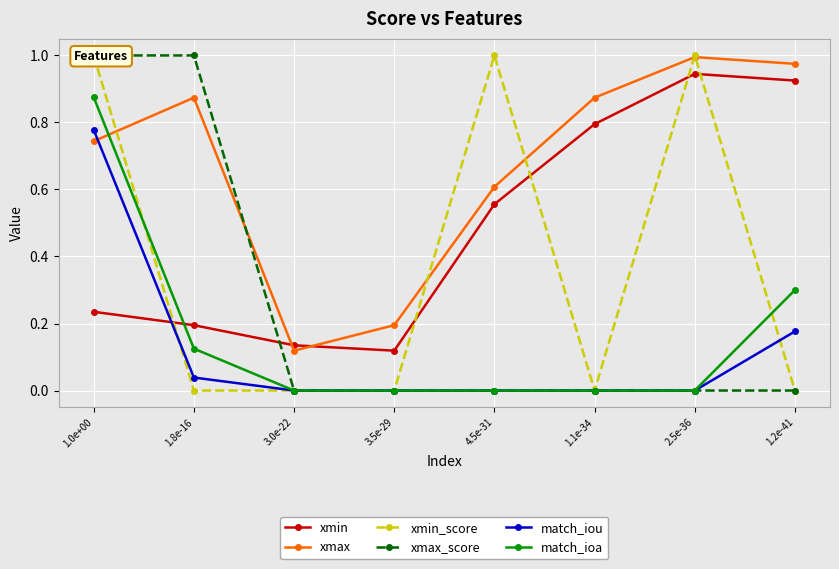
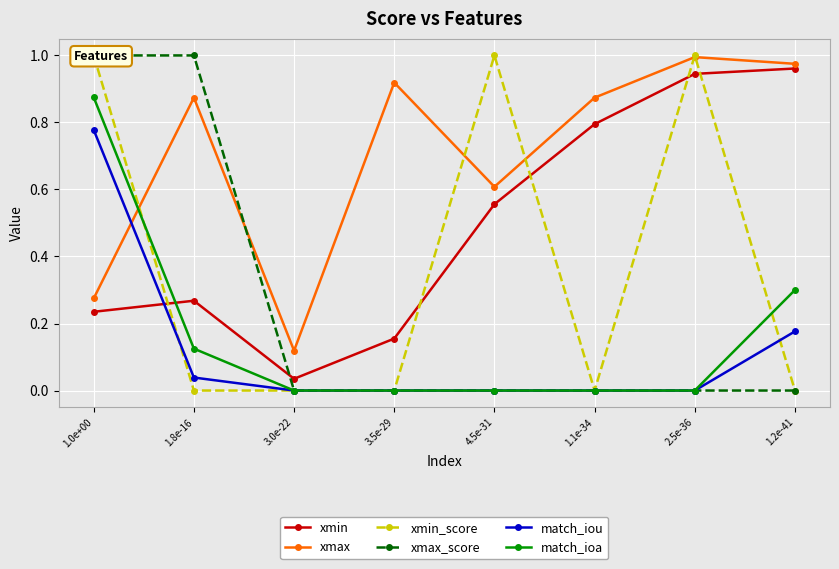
xmax, 1.0e+00: 0.74 -> 0.28
xmin, 1.8e-16: 0.20 -> 0.27
xmin, 3.0e-22: 0.14 -> 0.04
xmin, 3.5e-29: 0.12 -> 0.16
xmax, 3.5e-29: 0.20 -> 0.92
xmin, 1.2e-41: 0.93 -> 0.96
